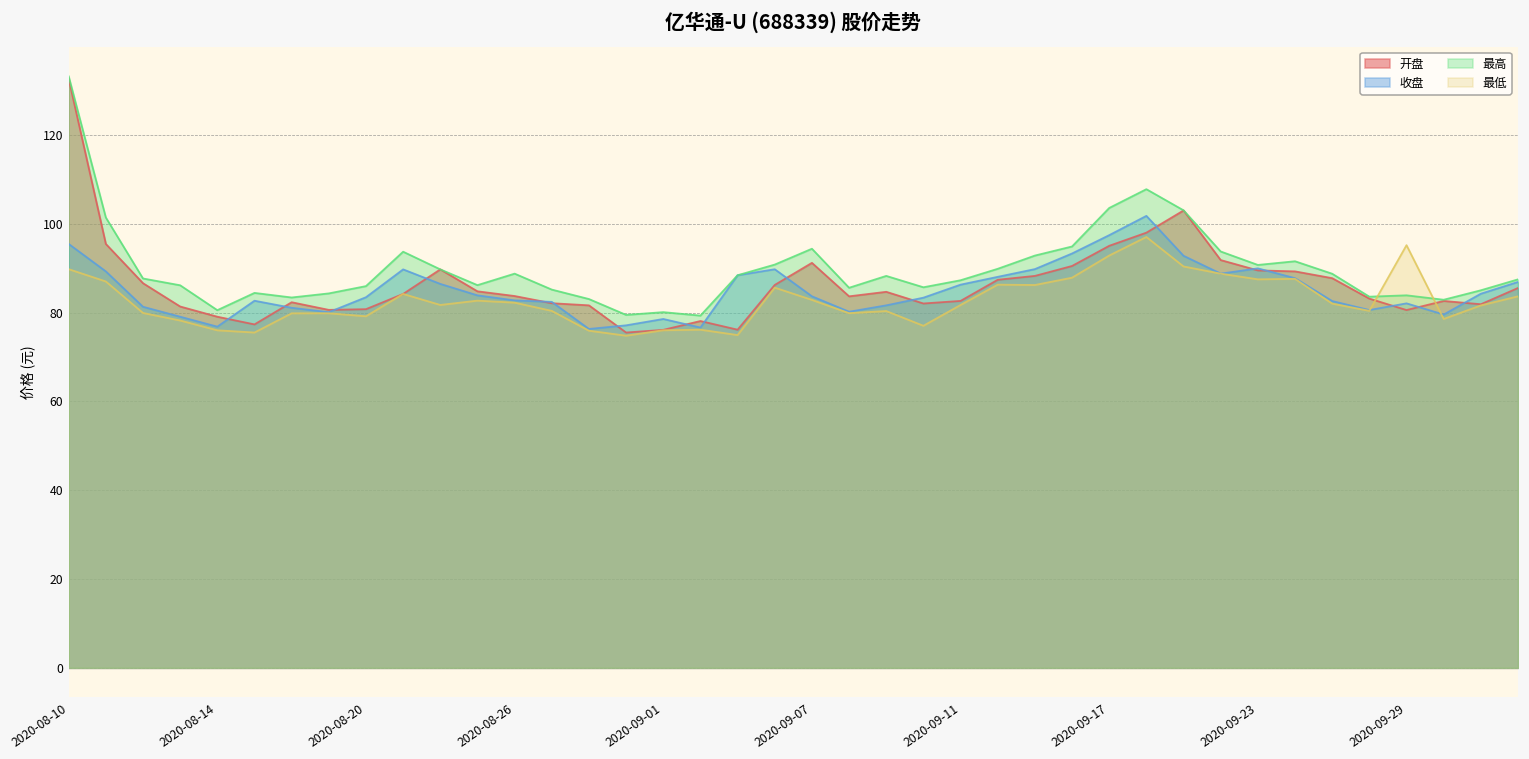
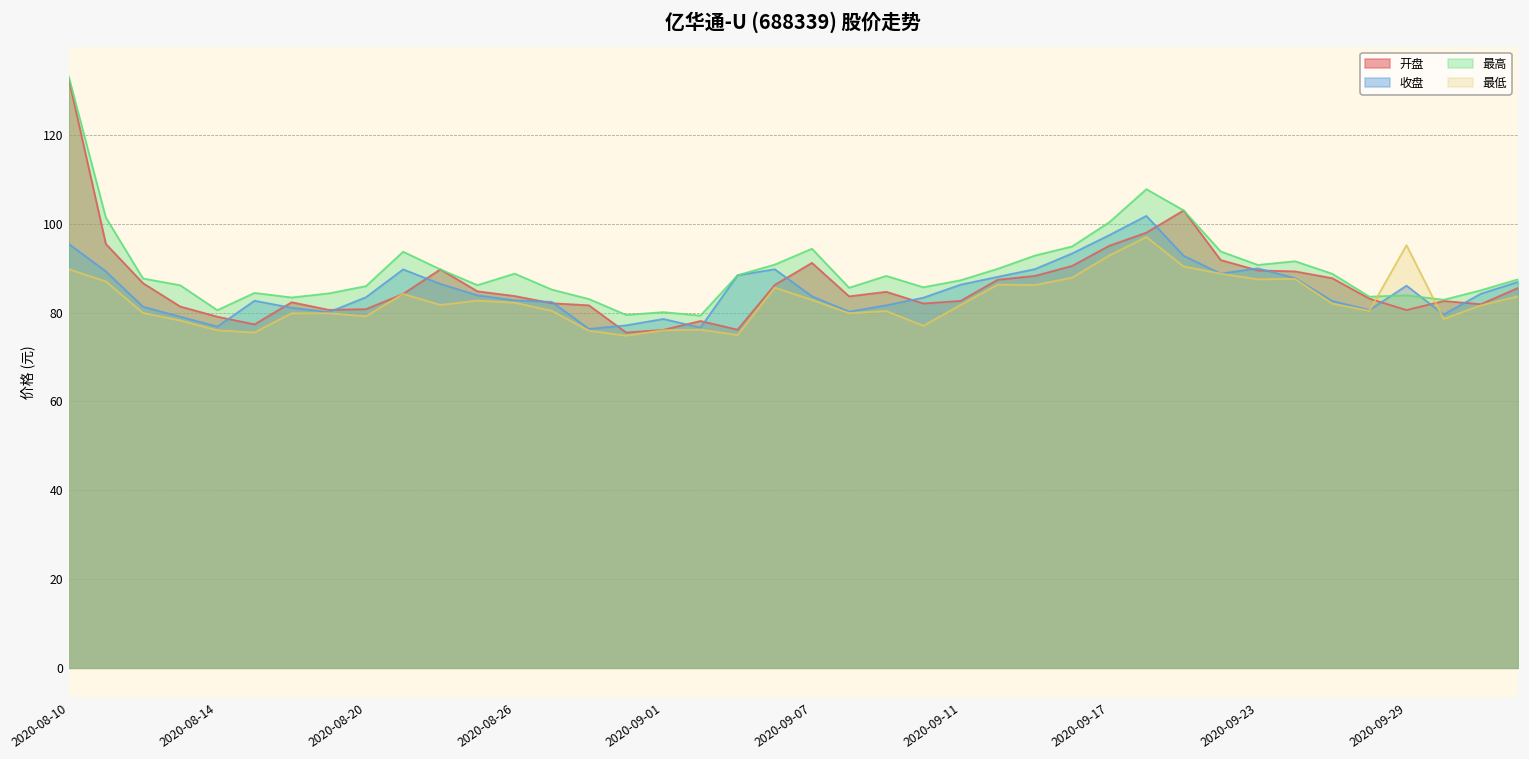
最高, 2020-09-17: 104 -> 100
收盘, 2020-09-29: 82 -> 86
